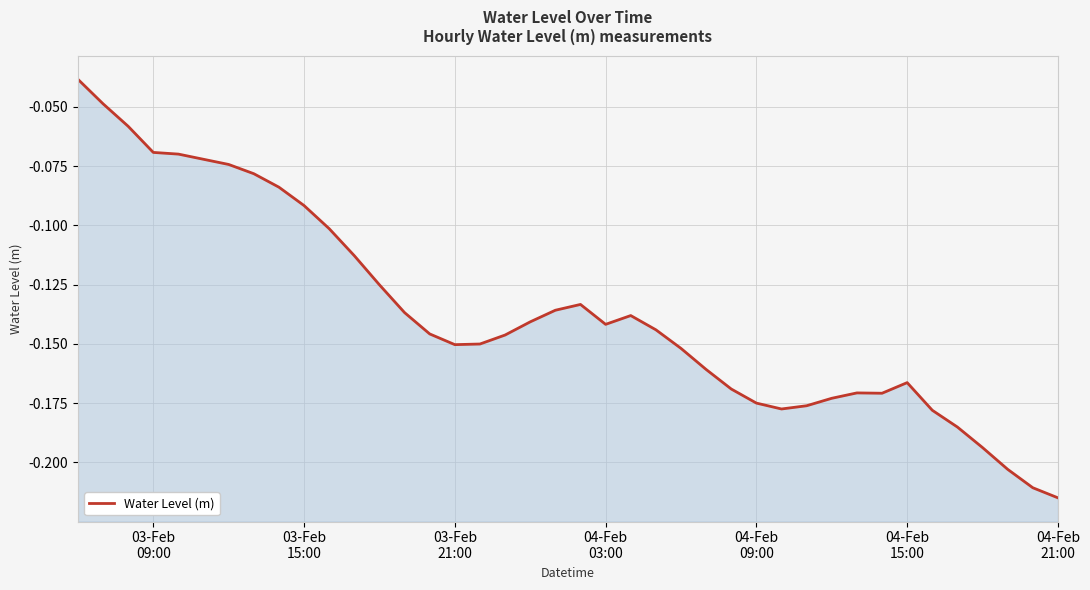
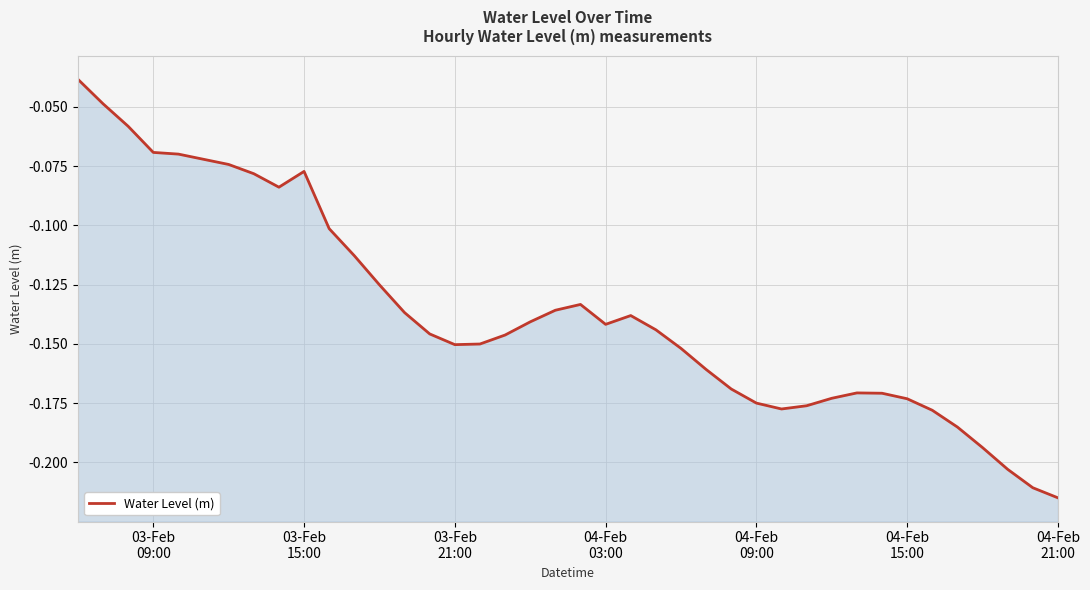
03-Feb 15:00: -0.092 -> -0.077
04-Feb 15:00: -0.166 -> -0.173
